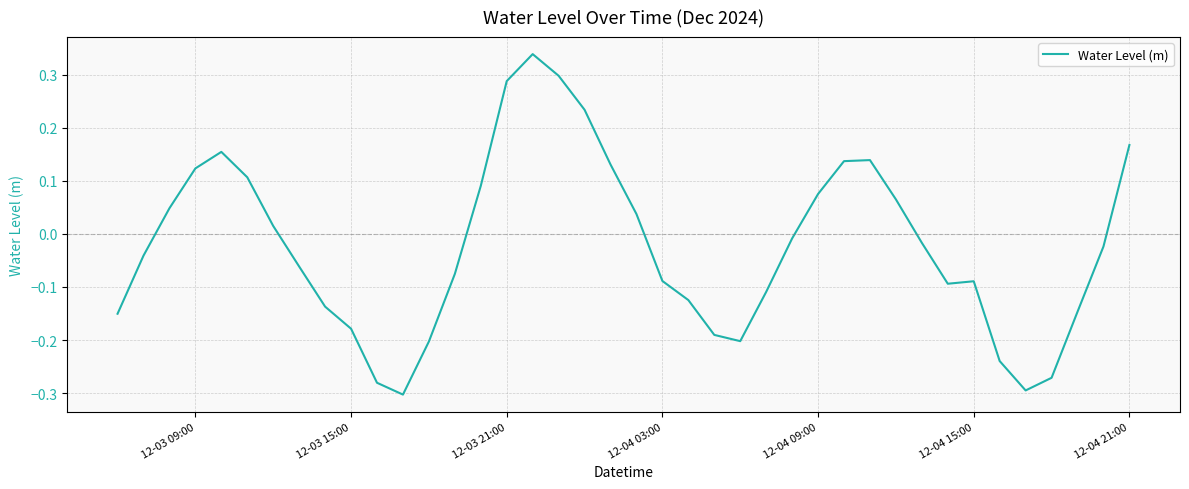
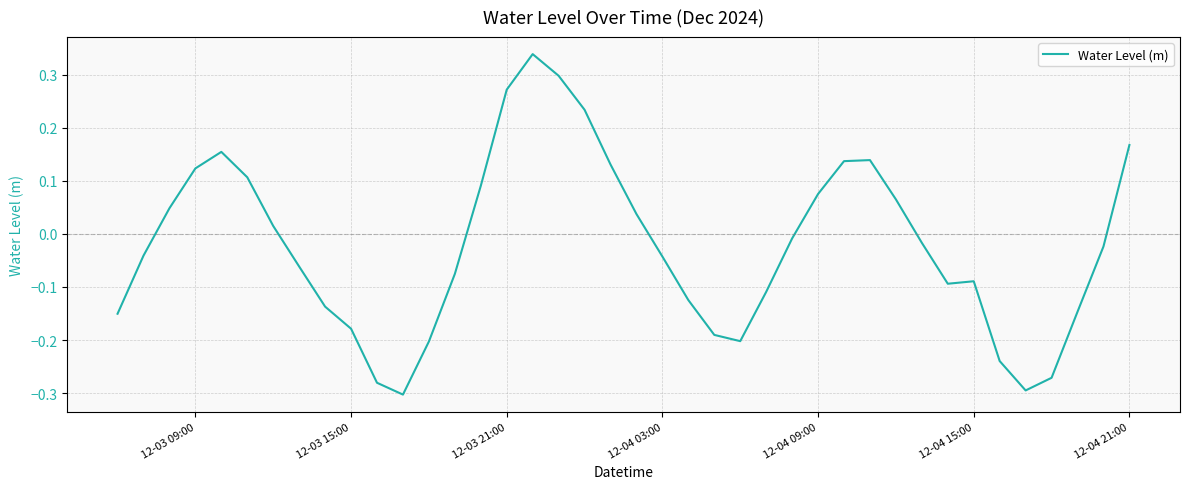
12-03 21:00: 0.29 -> 0.27
12-04 03:00: -0.09 -> -0.04
